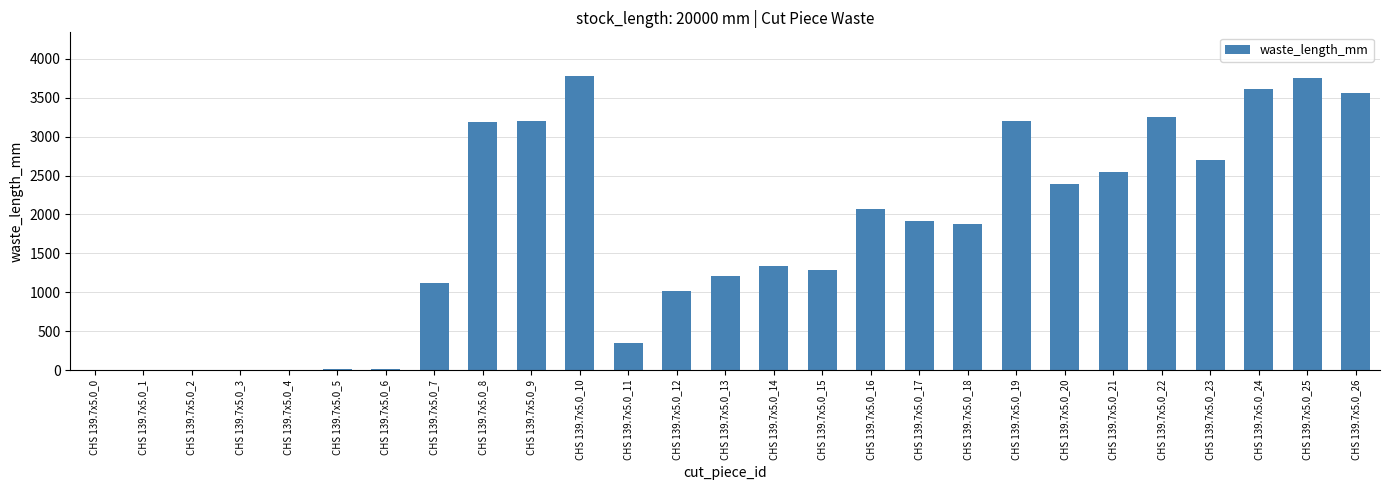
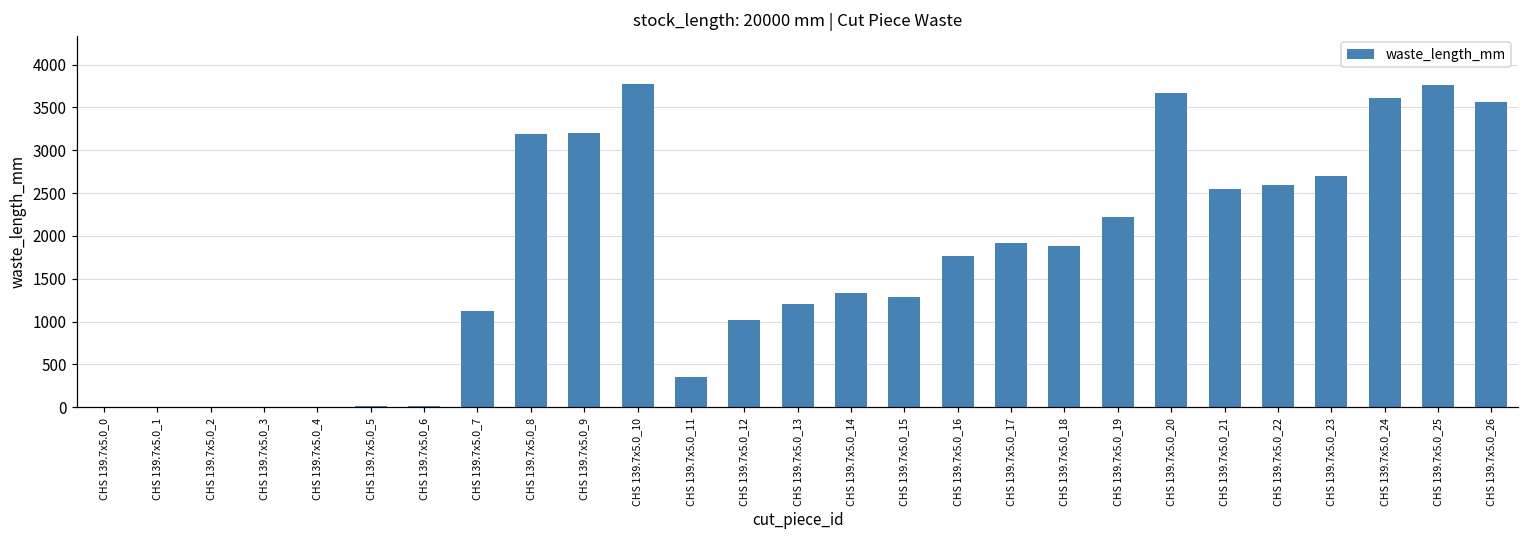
CHS 139.7x5.0_16: 2100 -> 1800
CHS 139.7x5.0_19: 3200 -> 2200
CHS 139.7x5.0_20: 2400 -> 3700
CHS 139.7x5.0_22: 3300 -> 2600
